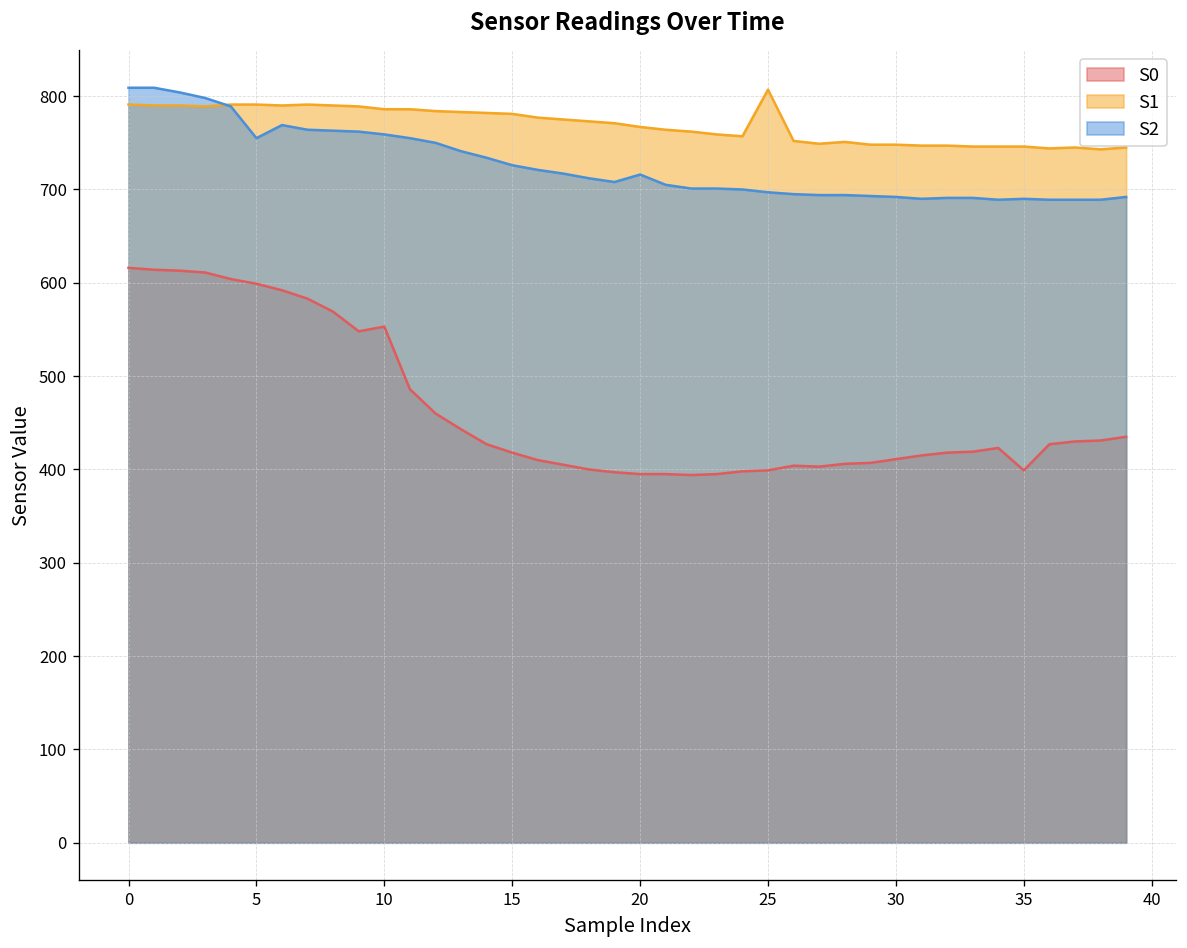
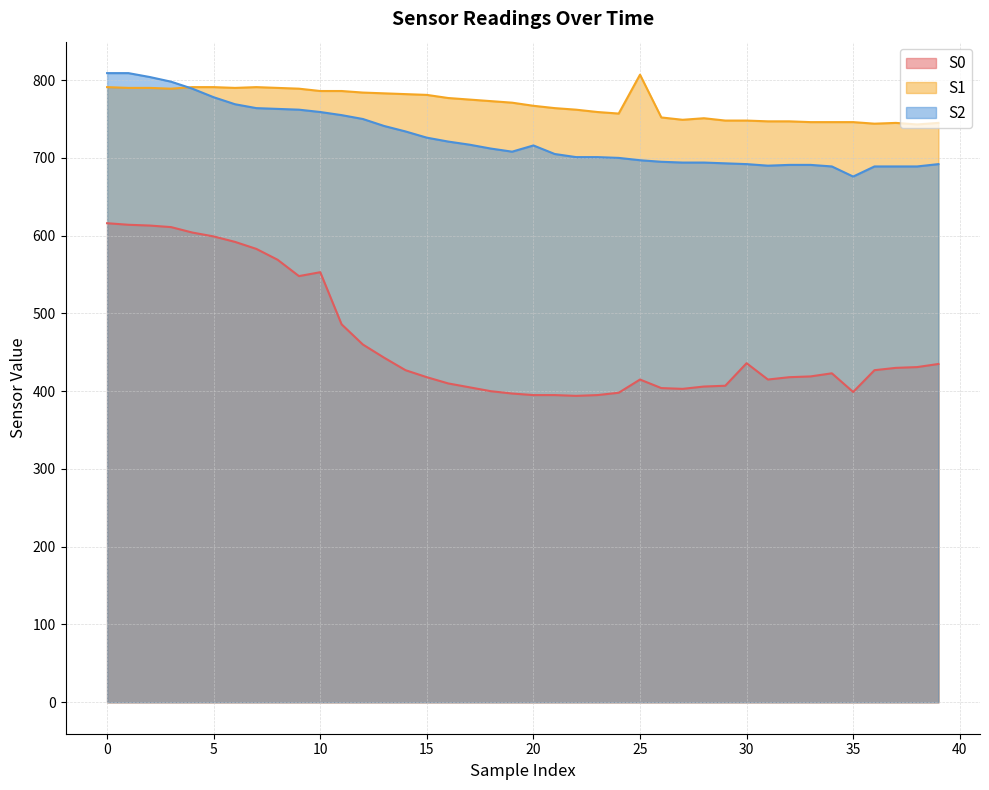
S2, 5: 760 -> 780
S0, 25: 400 -> 420
S0, 30: 410 -> 440
S2, 35: 690 -> 680
